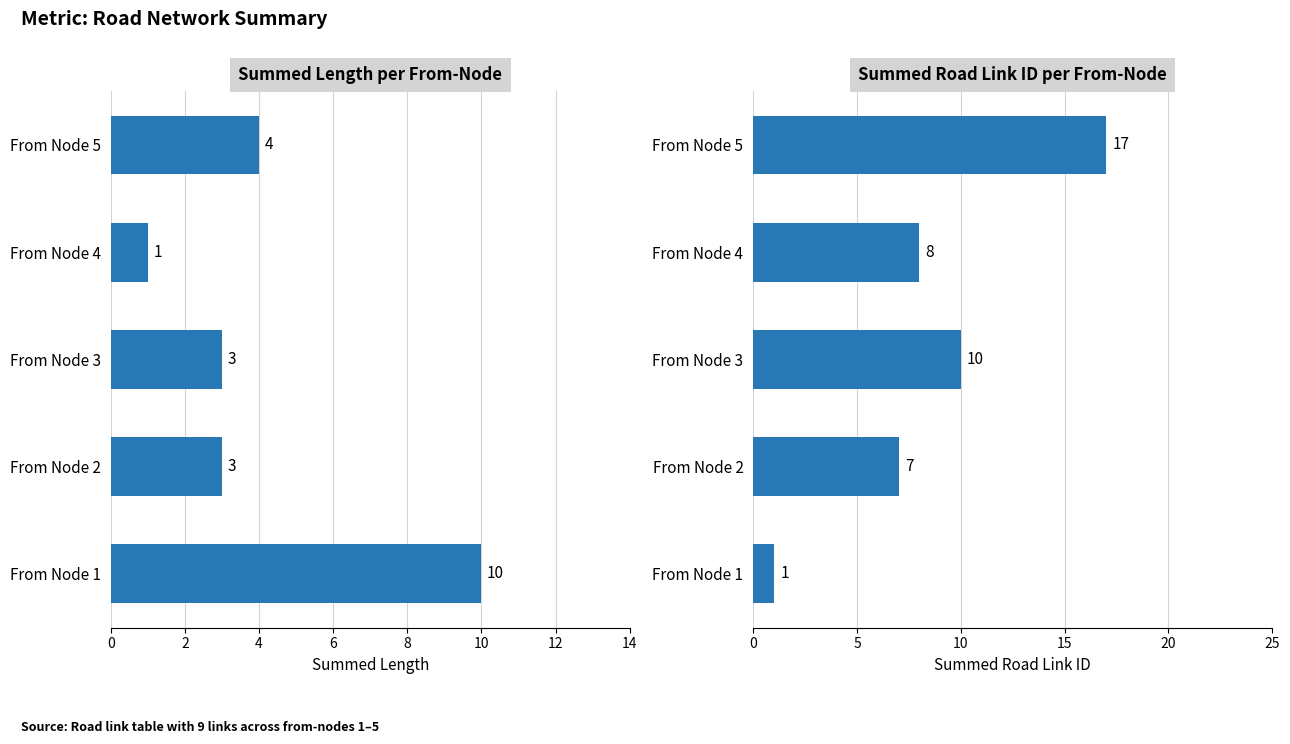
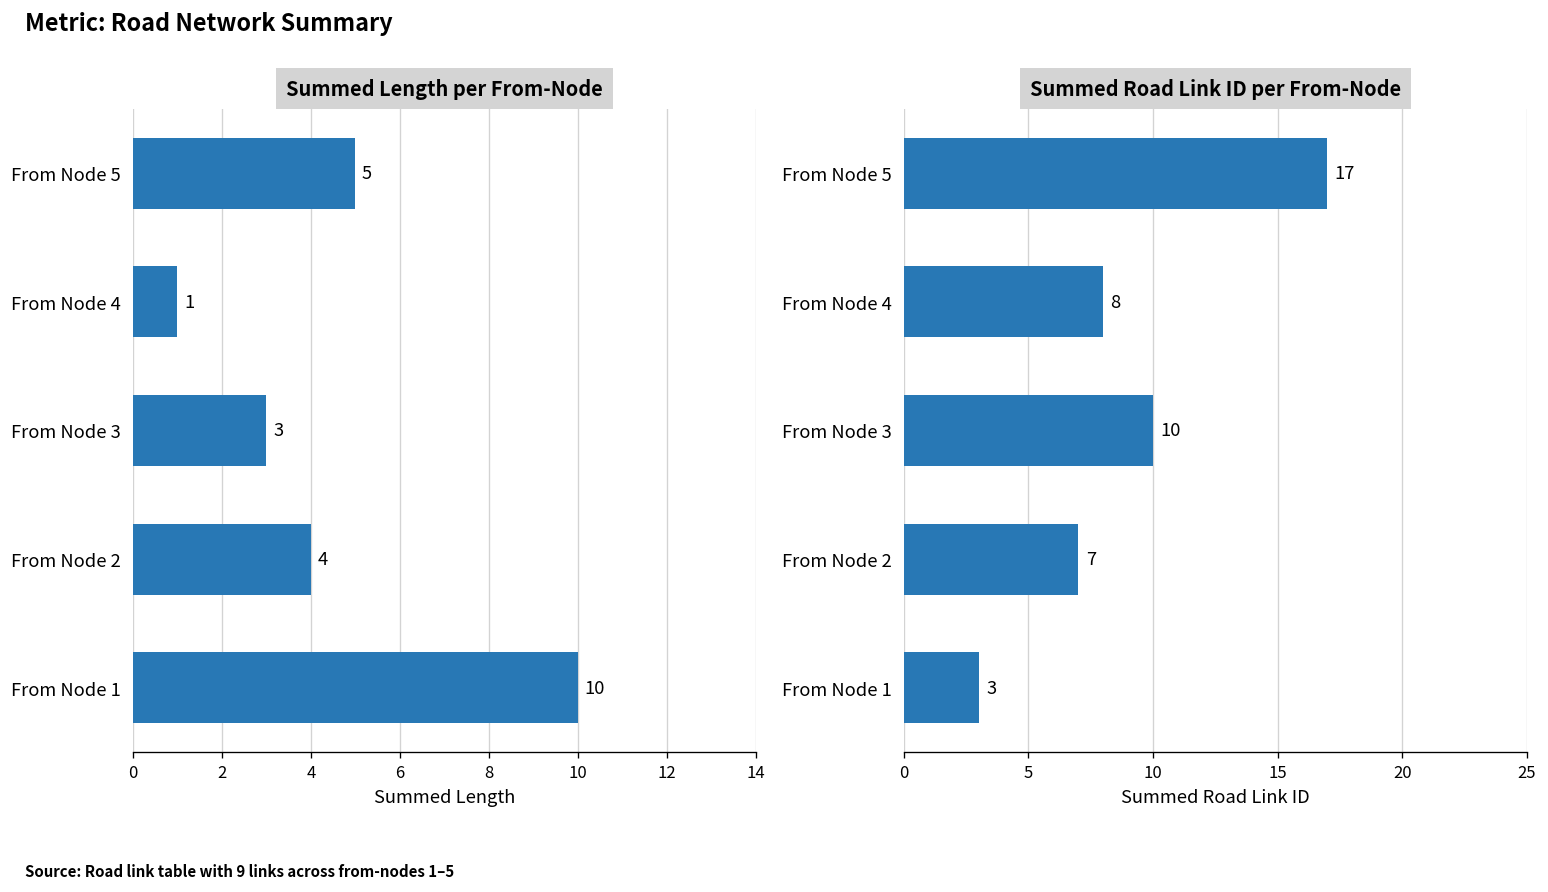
Summed Length per From-Node, From Node 5: 4 -> 5
Summed Length per From-Node, From Node 2: 3 -> 4
Summed Road Link ID per From-Node, From Node 1: 1 -> 3
